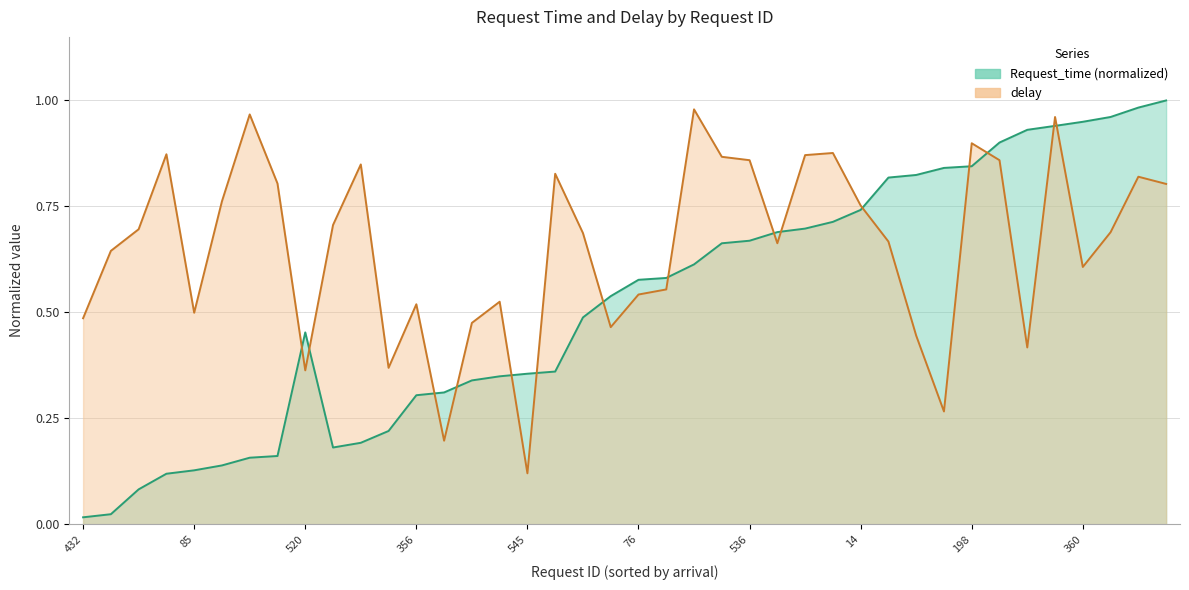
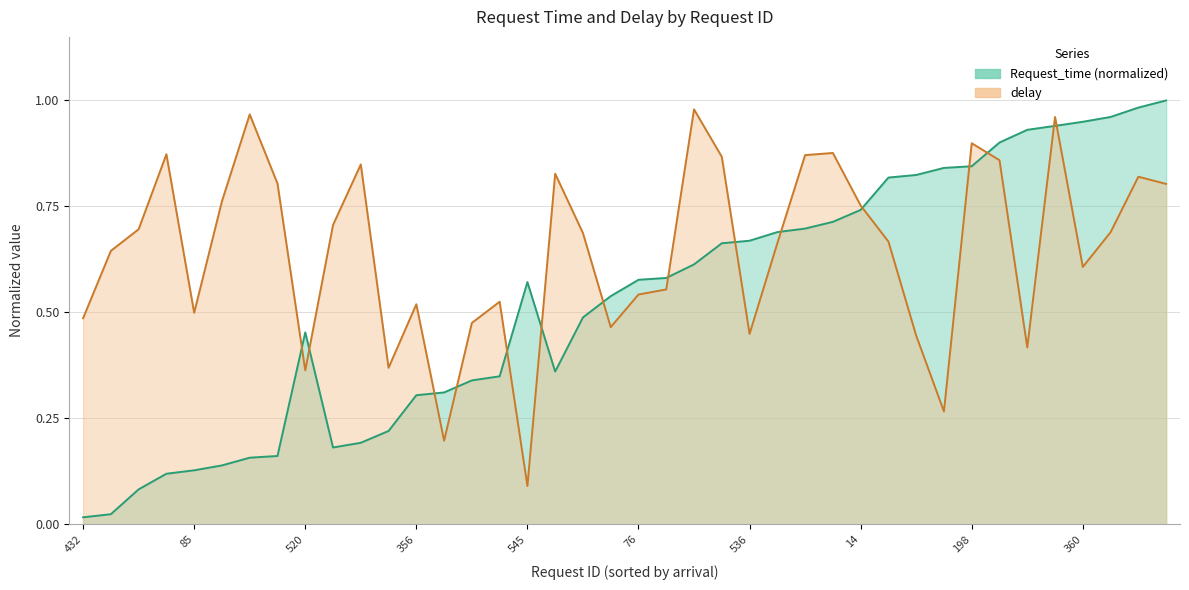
Request_time (normalized), 545: 0.36 -> 0.57
delay, 545: 0.12 -> 0.09
delay, 536: 0.86 -> 0.45
